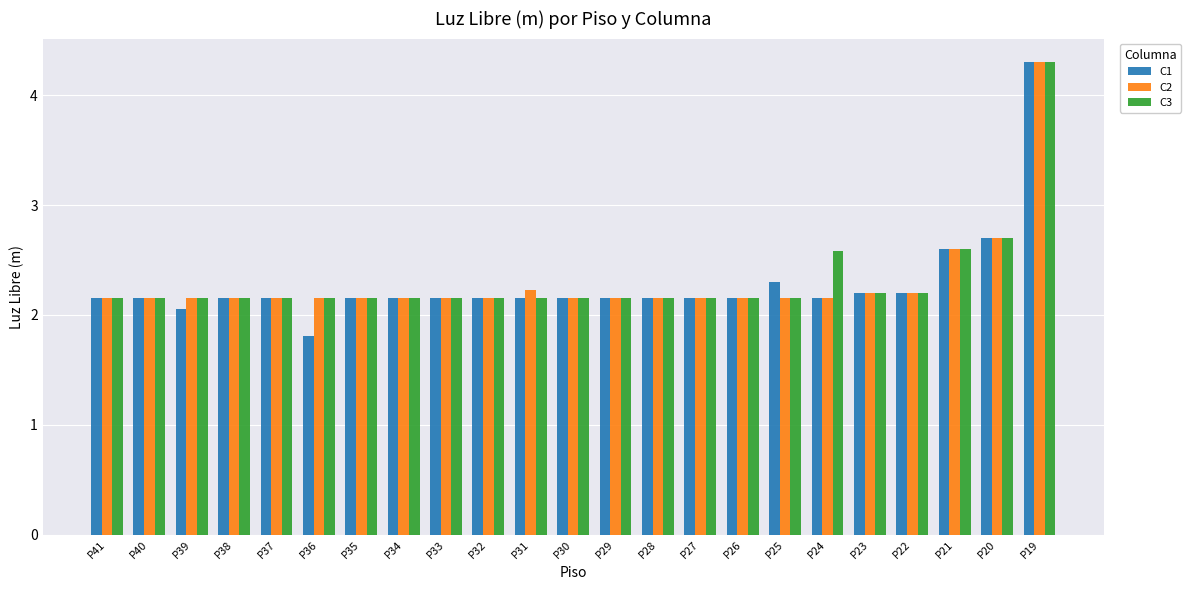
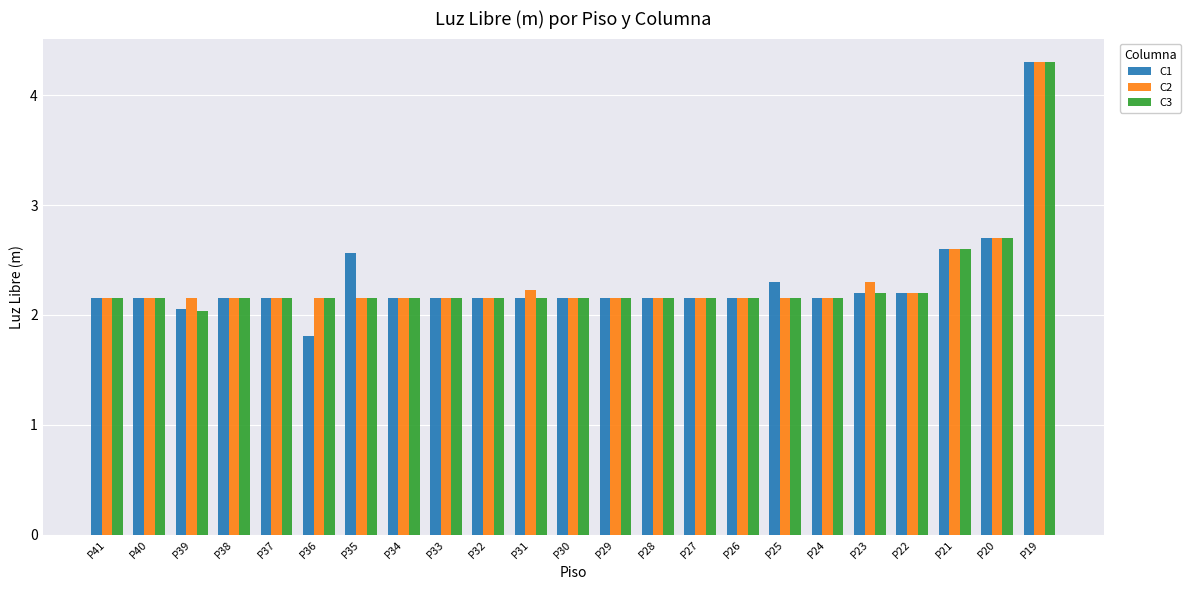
C3, P39: 2.15 -> 2.04
C1, P35: 2.15 -> 2.56
C3, P24: 2.58 -> 2.15
C2, P23: 2.2 -> 2.3
